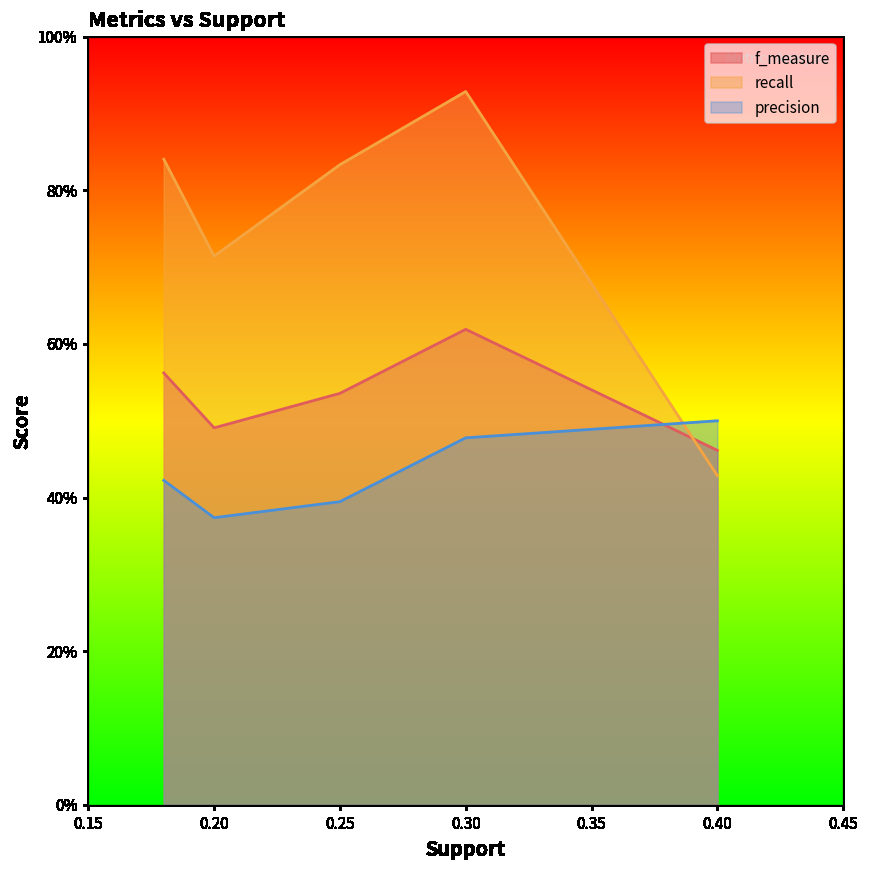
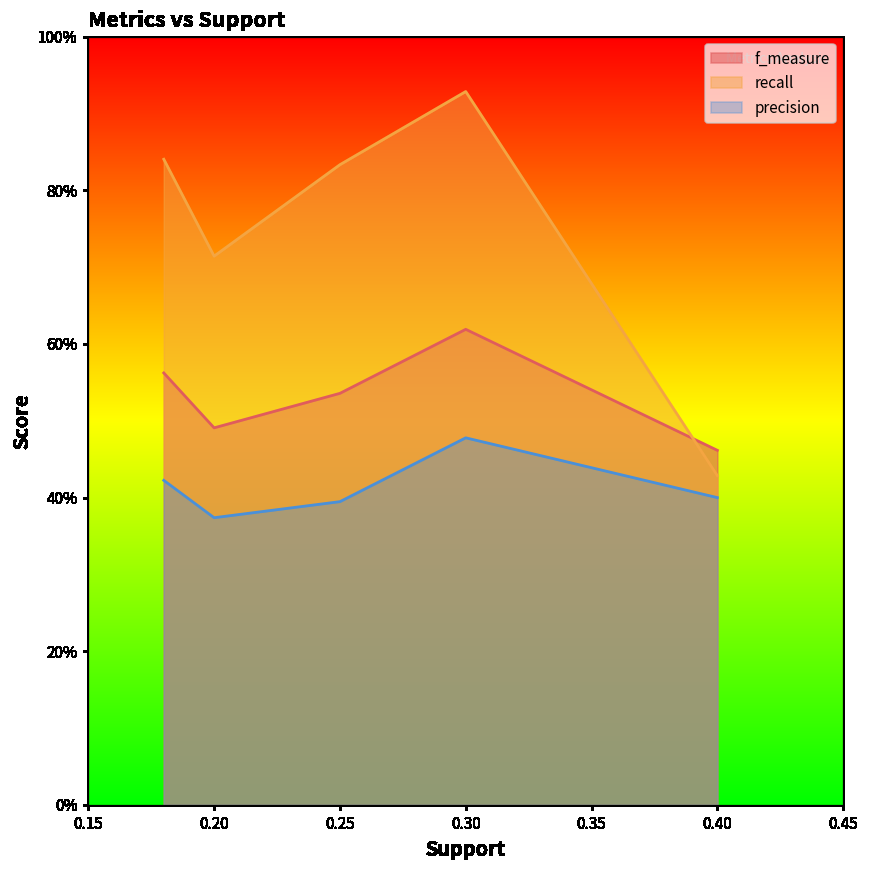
precision, 0.40: 50% -> 40%
